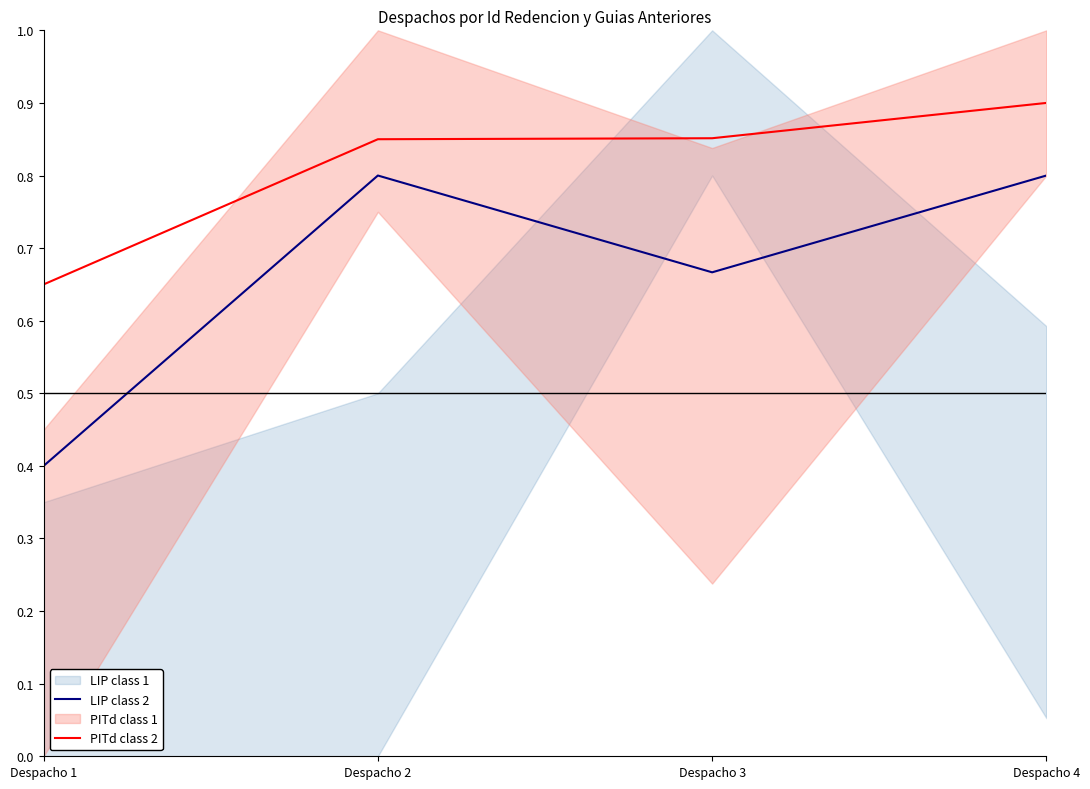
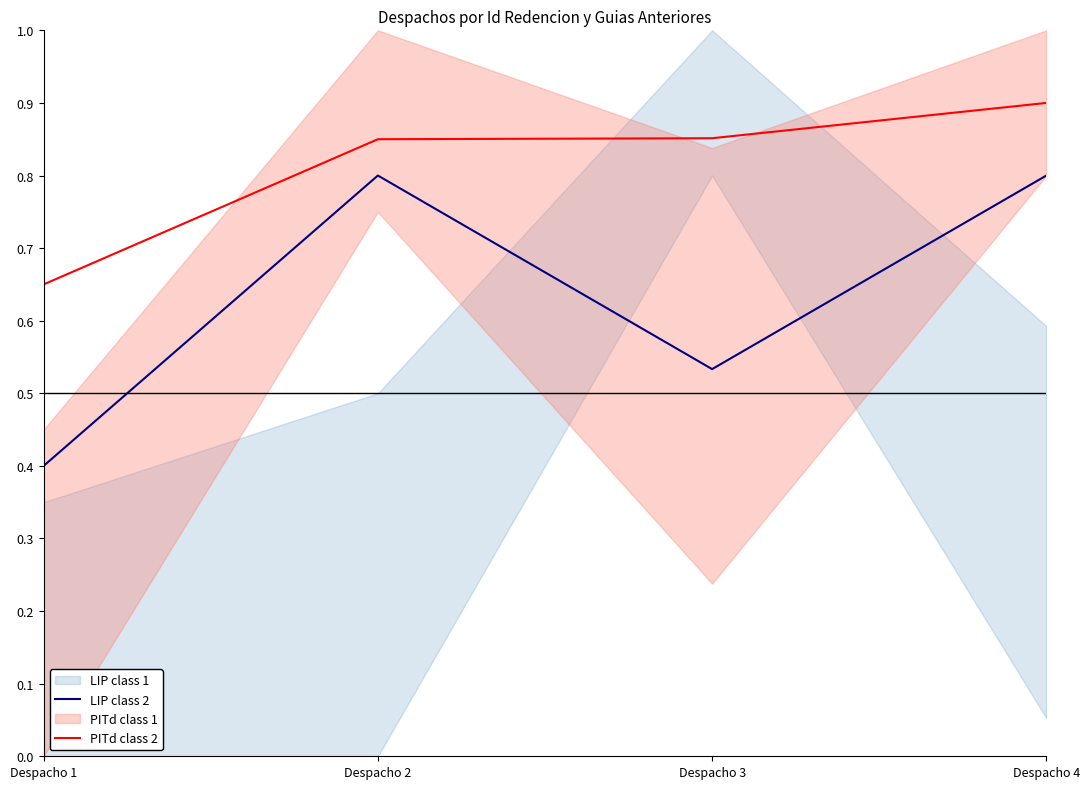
LIP class 2, Despacho 3: 0.67 -> 0.53
